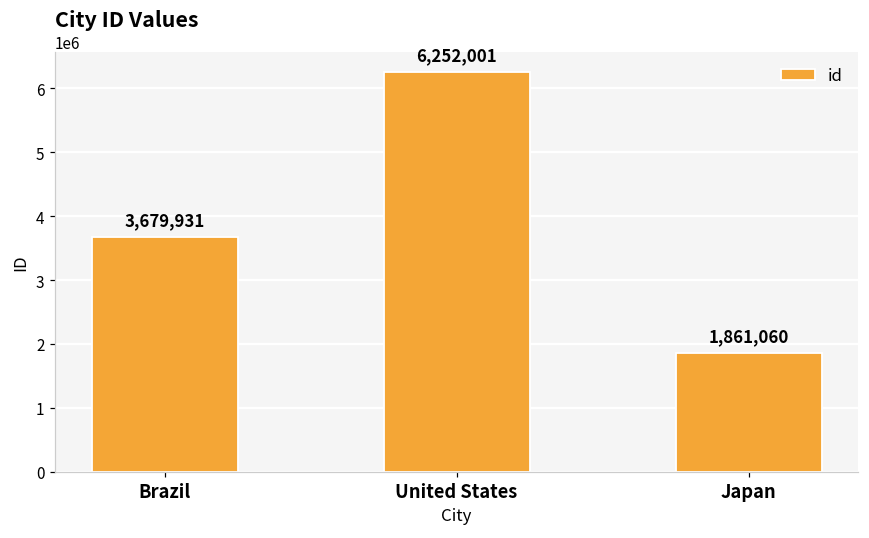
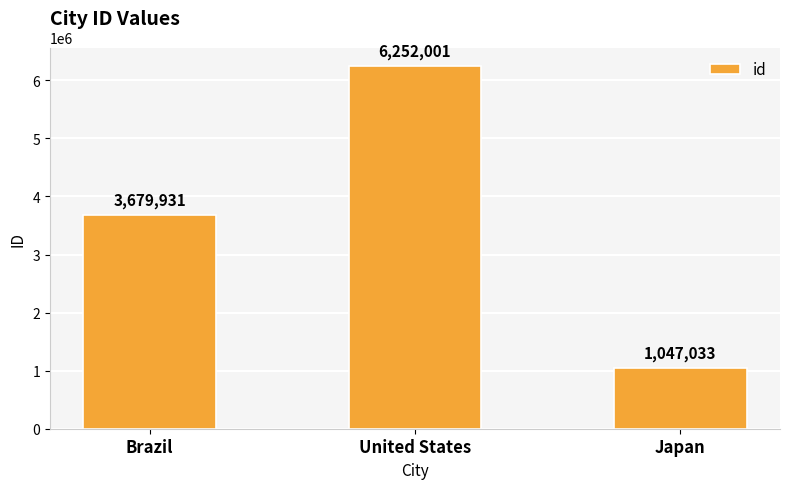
Japan: 1,861,060 -> 1,047,033
